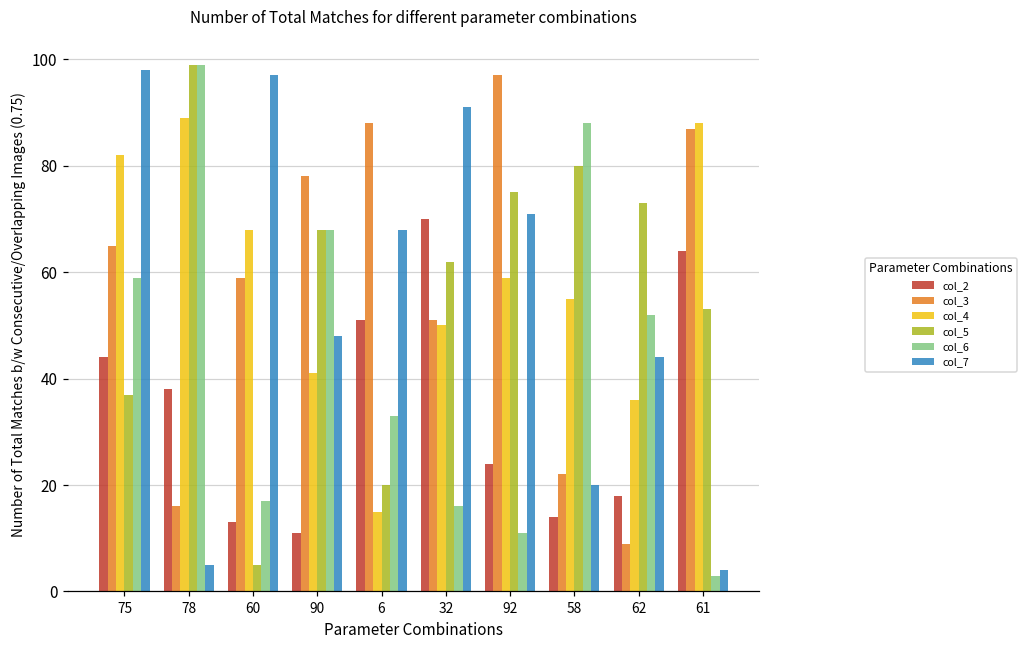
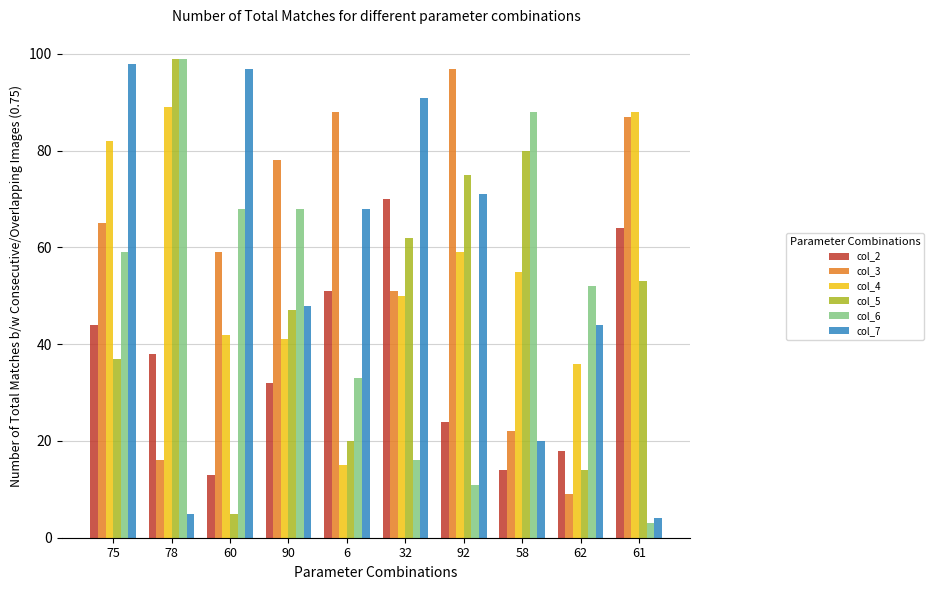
col_4, 60: 68 -> 42
col_6, 60: 17 -> 68
col_2, 90: 11 -> 32
col_5, 90: 68 -> 47
col_5, 62: 73 -> 14
